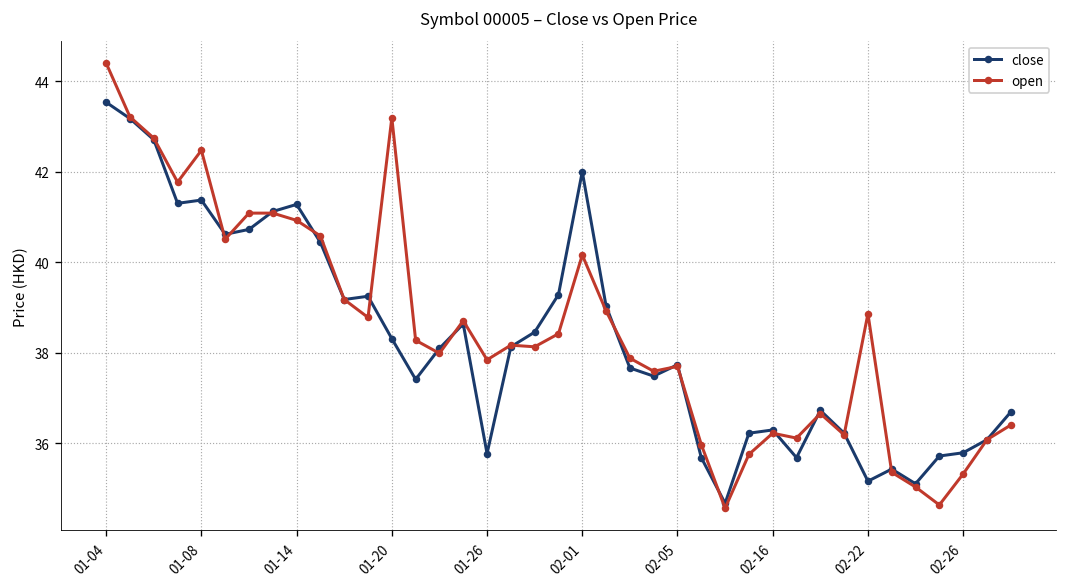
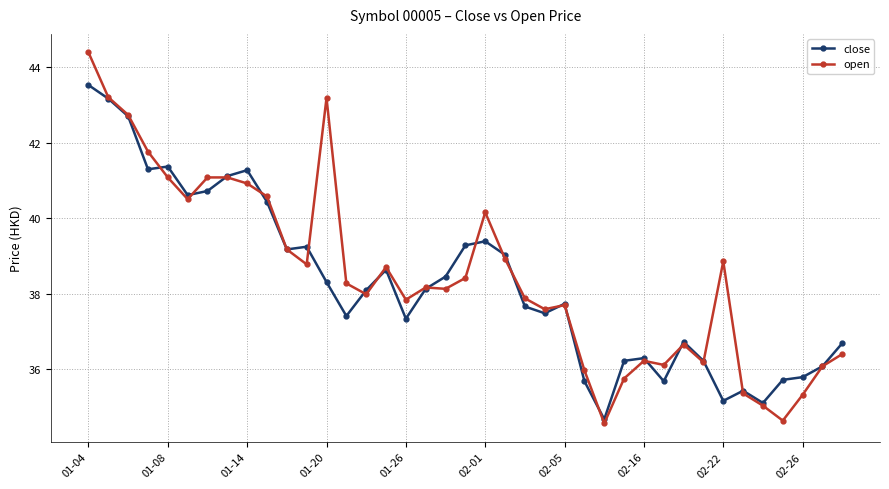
open, 01-08: 42.5 -> 41.1
close, 01-26: 35.8 -> 37.3
close, 02-01: 42.0 -> 39.4
